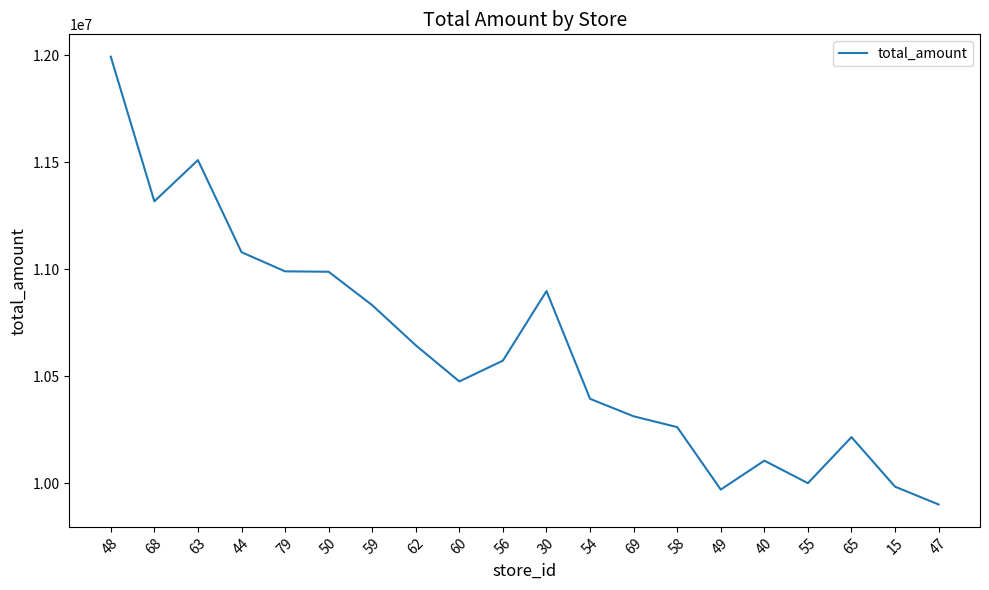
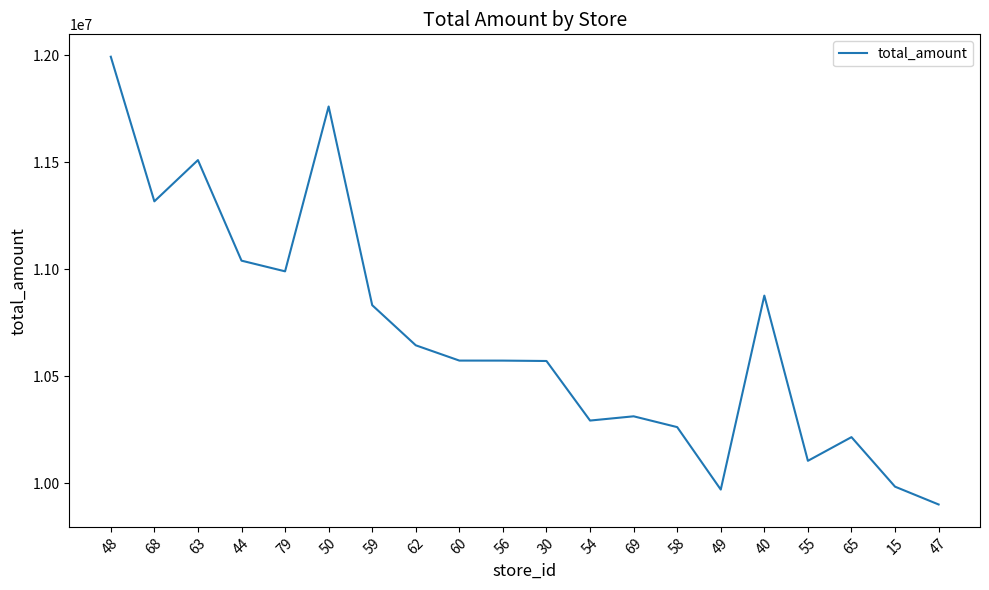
44: 11080000 -> 11040000
50: 10990000 -> 11760000
60: 10480000 -> 10570000
30: 10900000 -> 10570000
54: 10390000 -> 10290000
40: 10110000 -> 10880000
55: 10000000 -> 10100000
